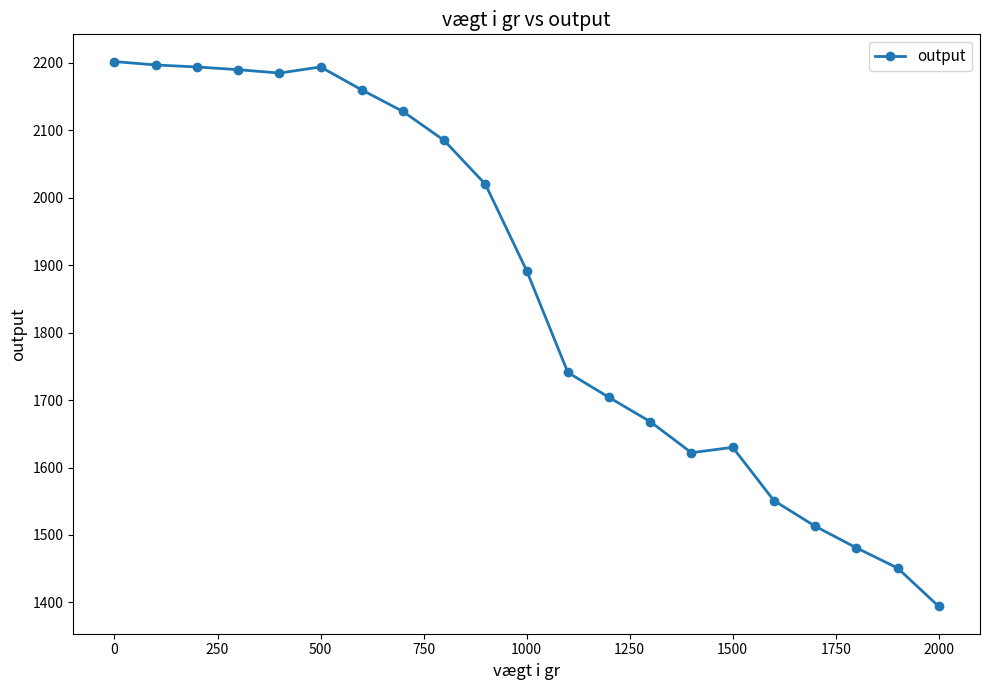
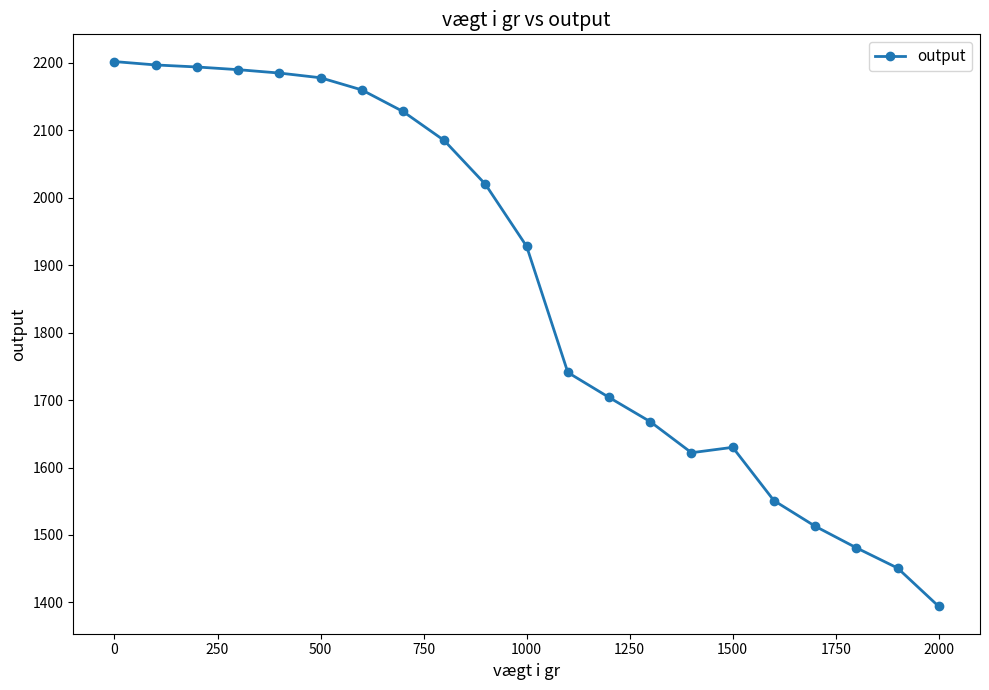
500: 2190 -> 2180
1000: 1890 -> 1930
